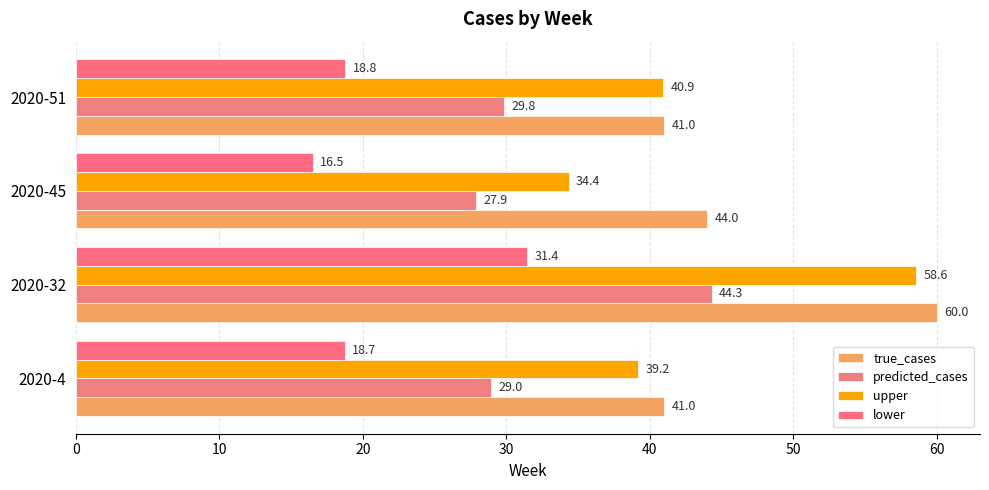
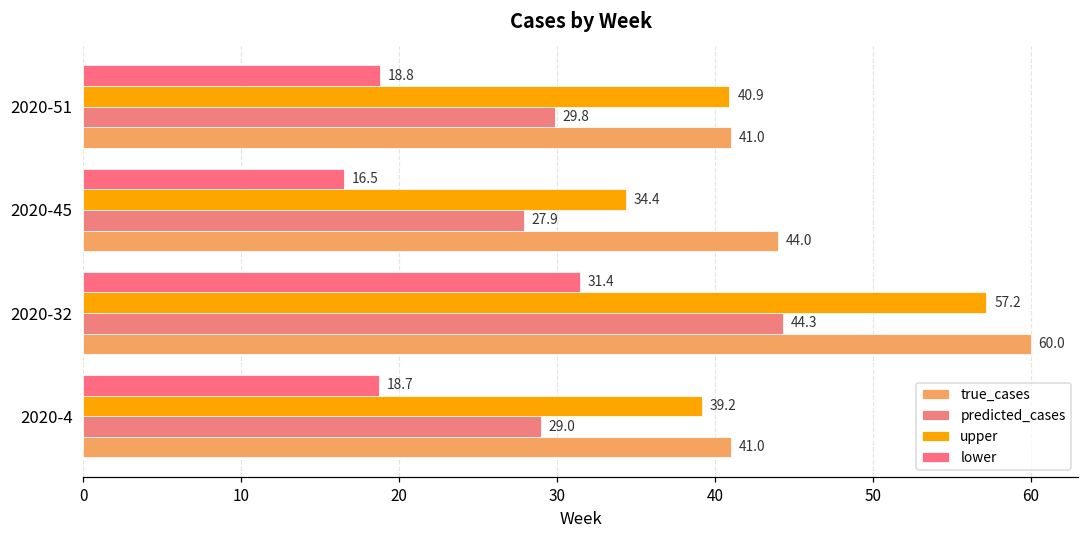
upper, 2020-32: 58.6 -> 57.2
